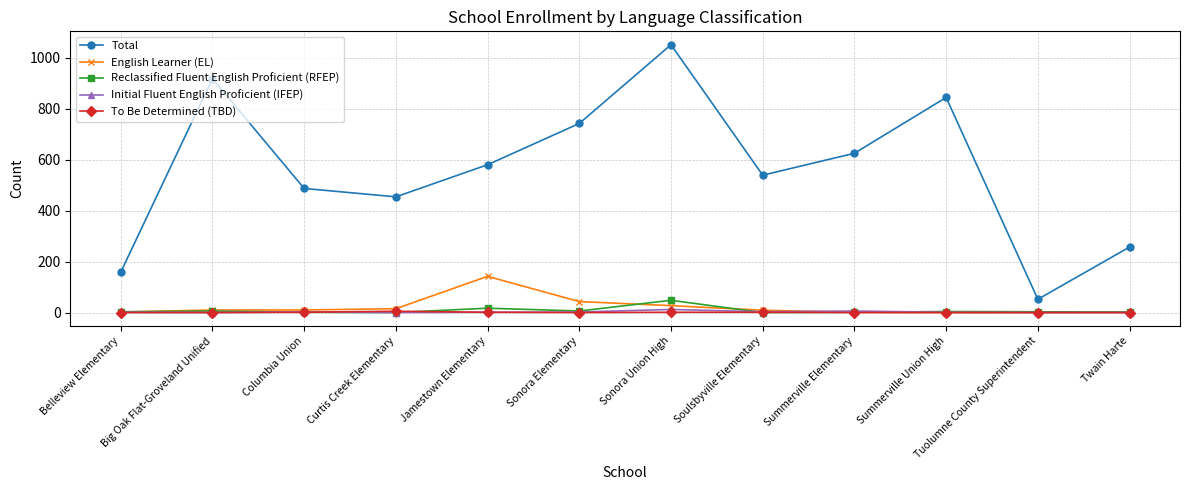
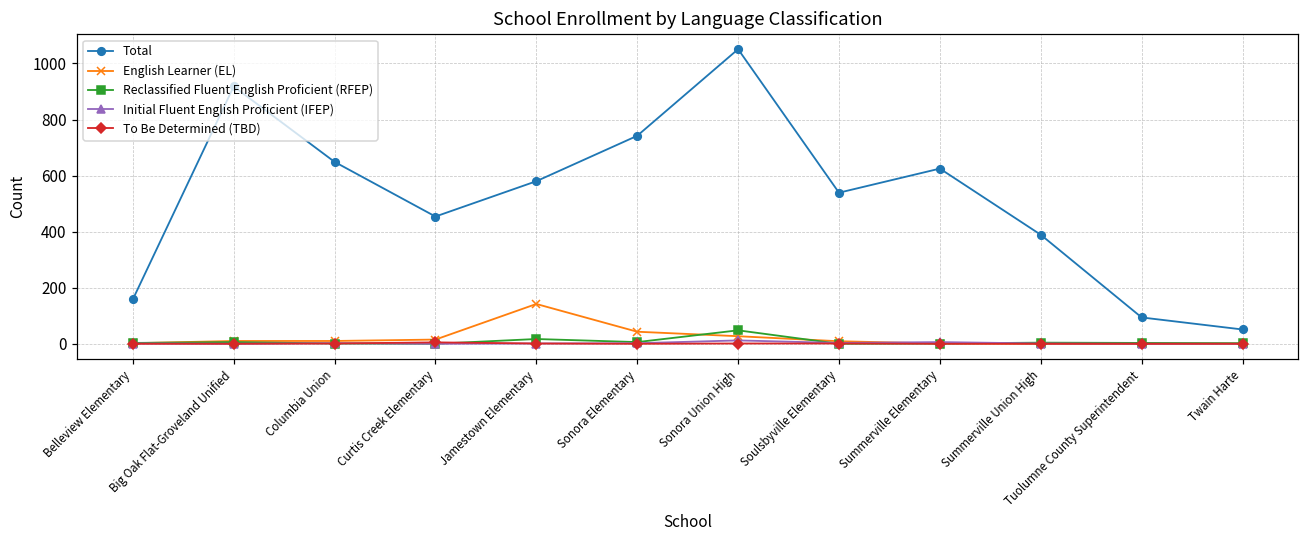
Total, Columbia Union: 490 -> 650
Total, Summerville Union High: 840 -> 390
Total, Tuolumne County Superintendent: 50 -> 90
Total, Twain Harte: 260 -> 50
